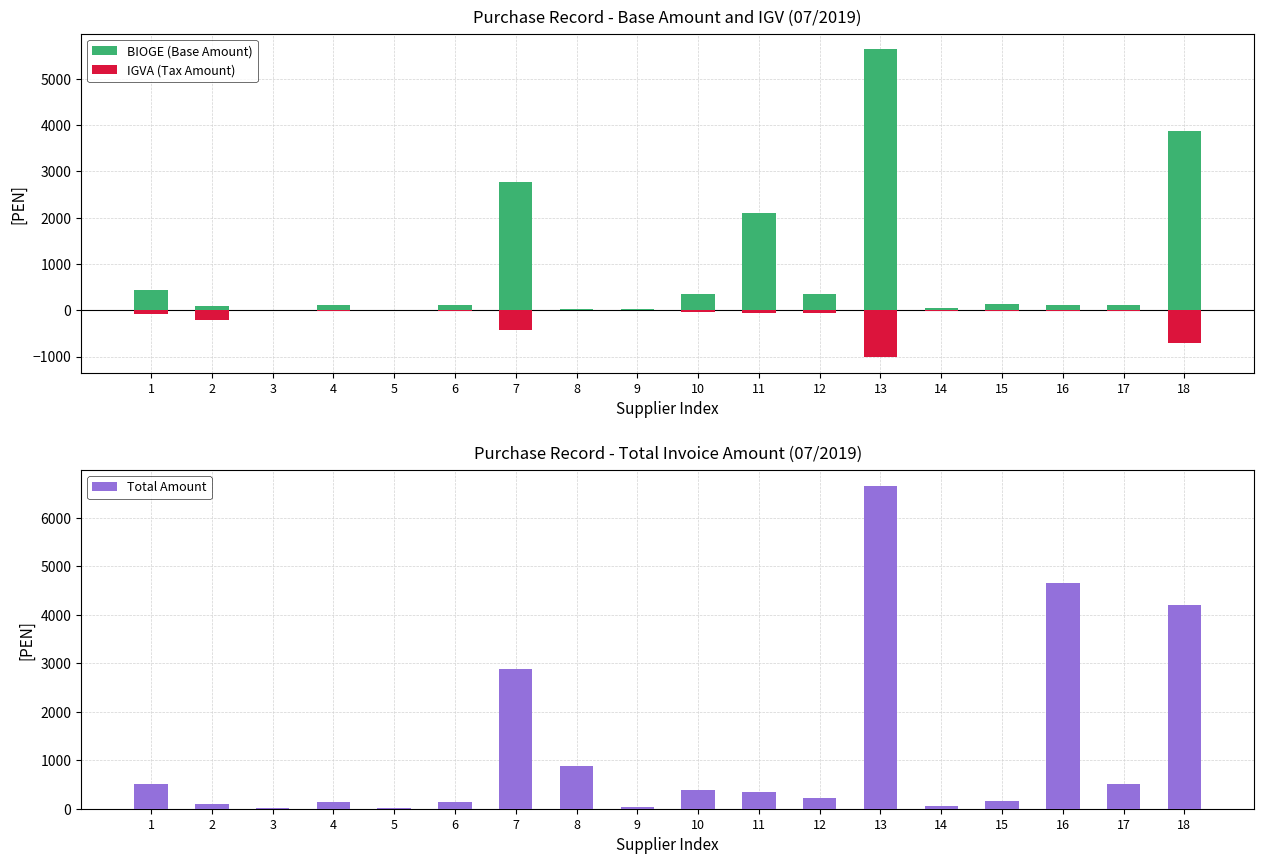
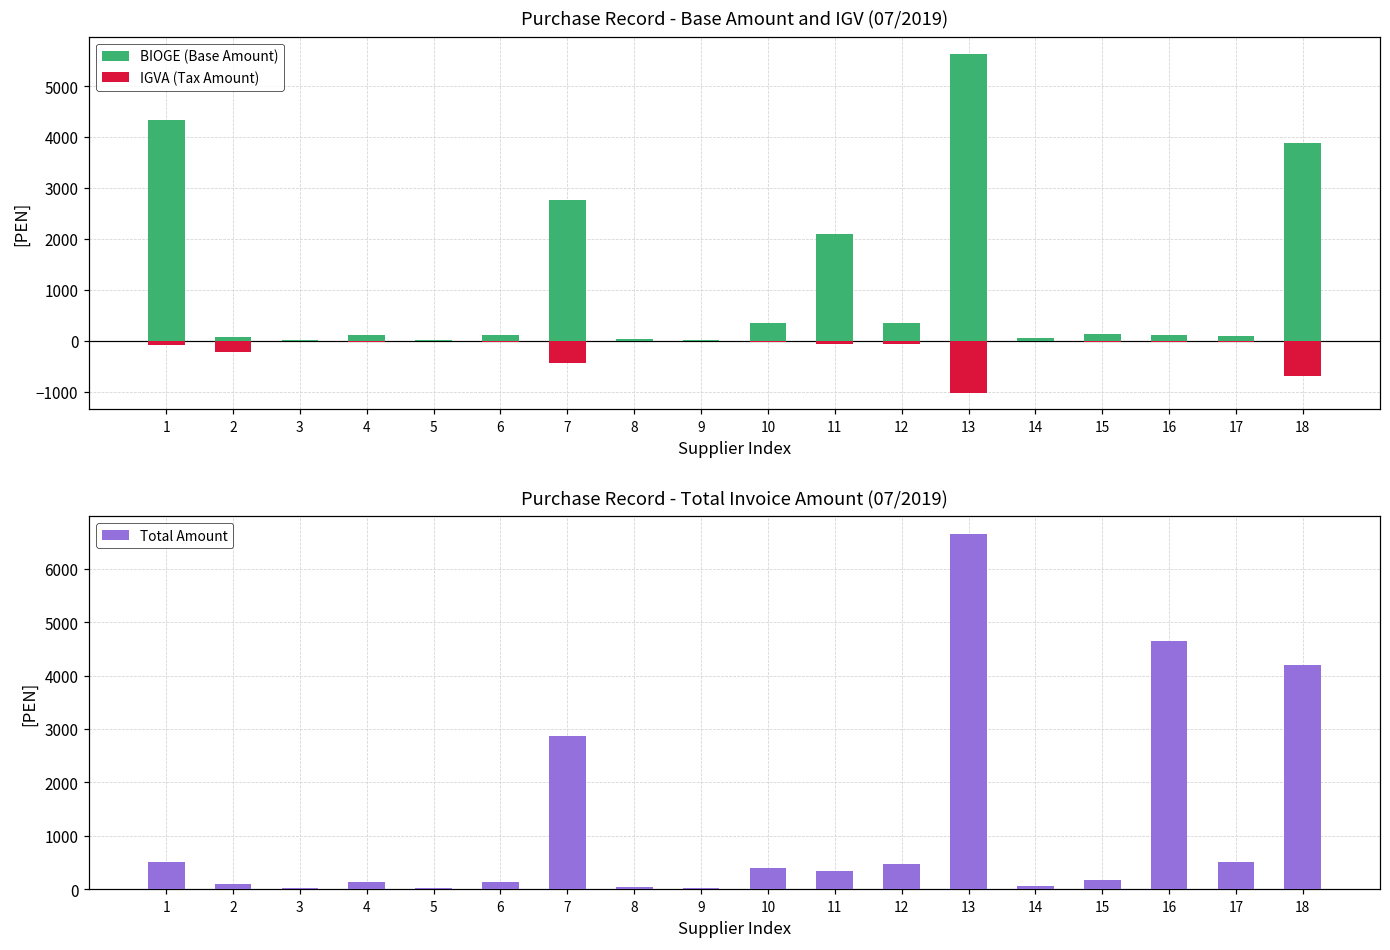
Purchase Record - Base Amount and IGV (07/2019), BIOGE (Base Amount), 1: 400 -> 4300
Purchase Record - Total Invoice Amount (07/2019), 8: 900 -> 0
Purchase Record - Total Invoice Amount (07/2019), 12: 200 -> 500
